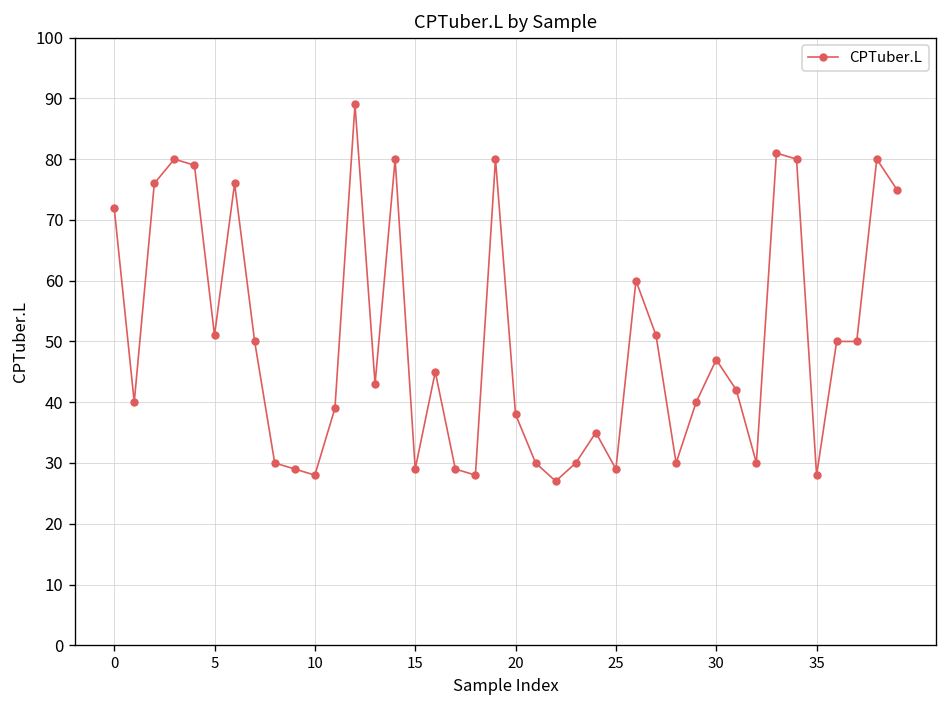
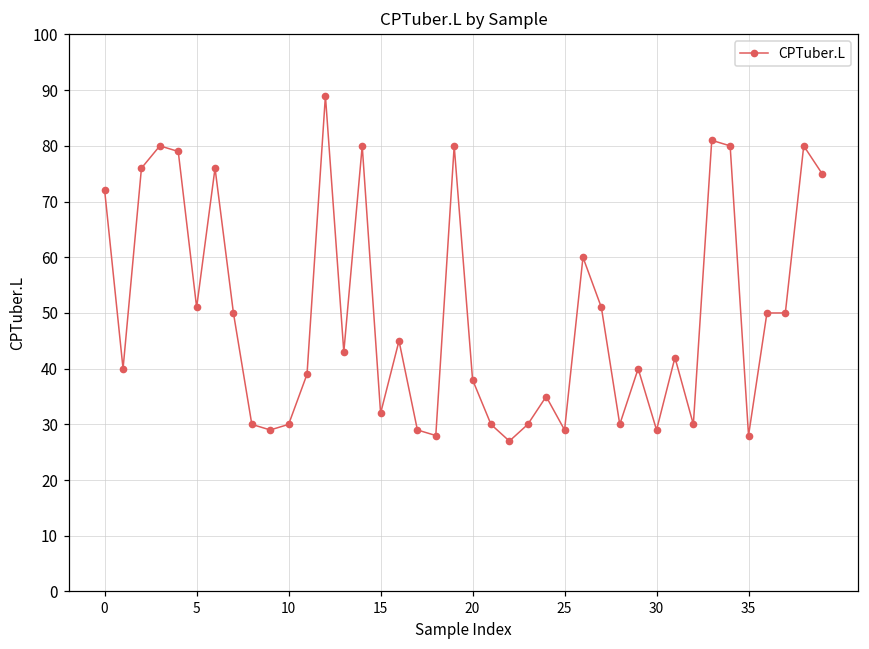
10: 28 -> 30
15: 29 -> 32
30: 47 -> 29
